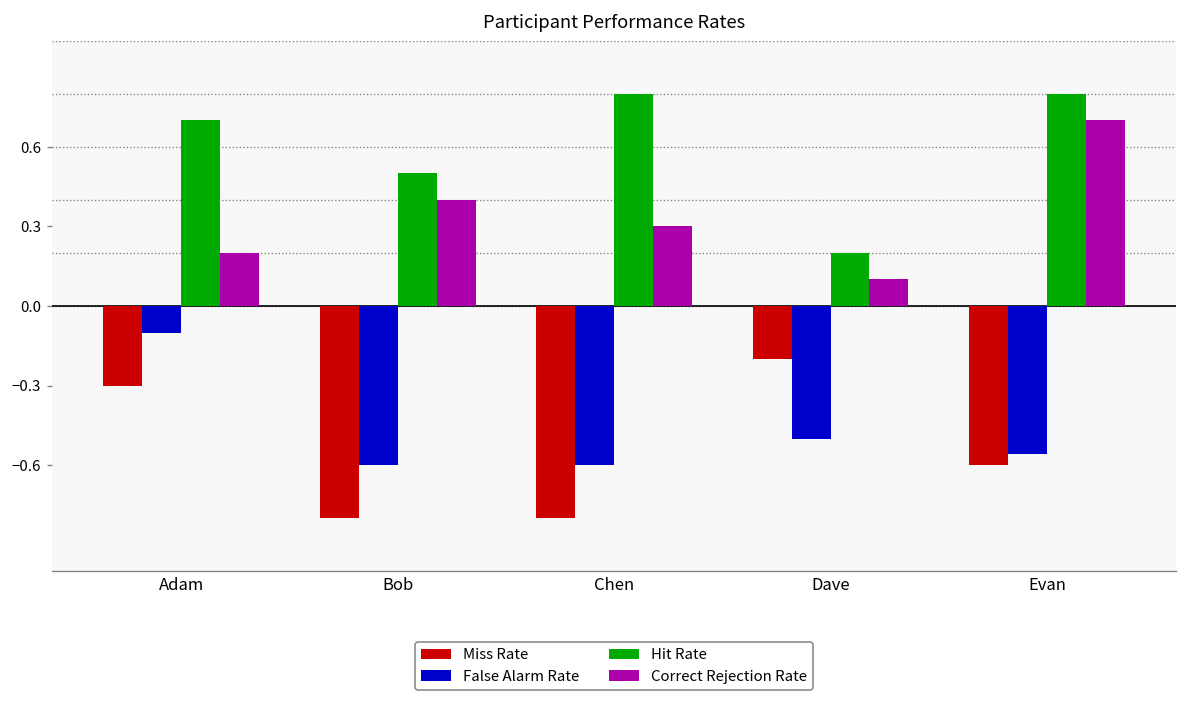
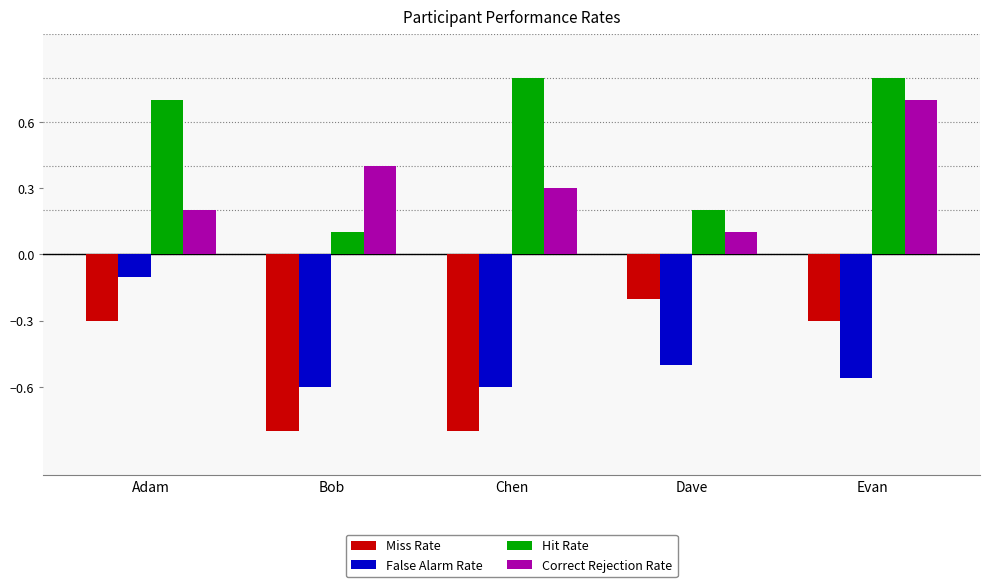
Hit Rate, Bob: 0.5 -> 0.1
Miss Rate, Evan: -0.60 -> -0.30
